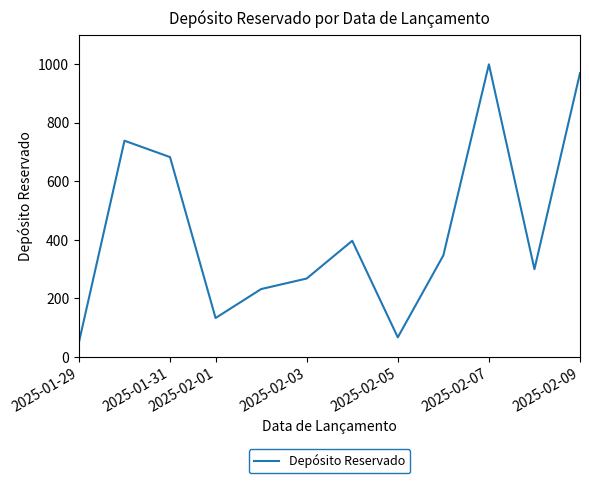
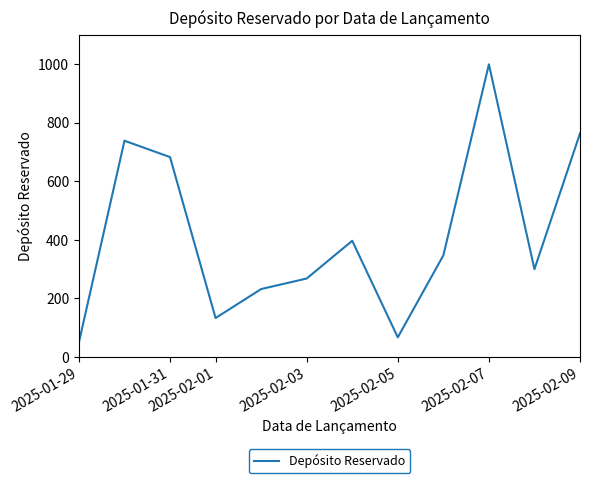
2025-02-09: 970 -> 760
